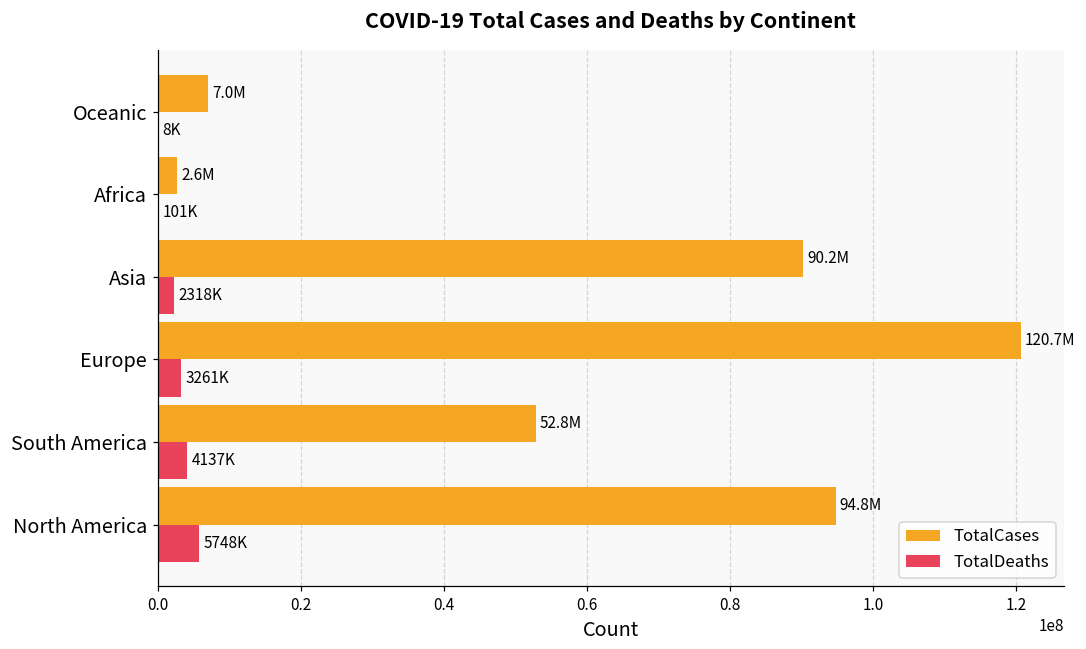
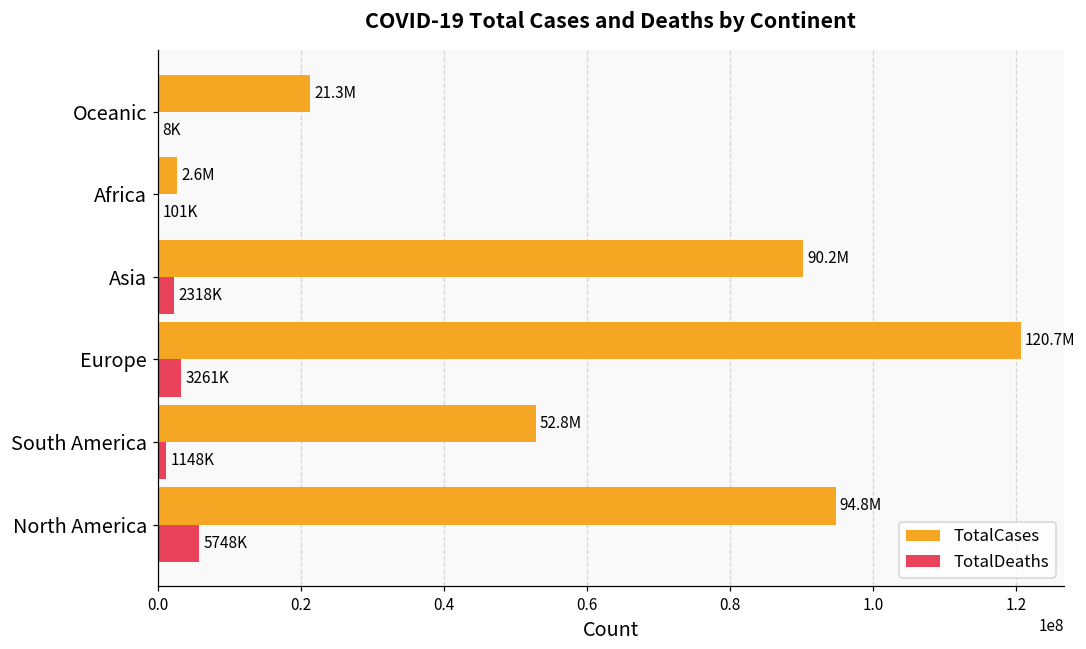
TotalCases, Oceanic: 7.0M -> 21.3M
TotalDeaths, South America: 4137K -> 1148K
